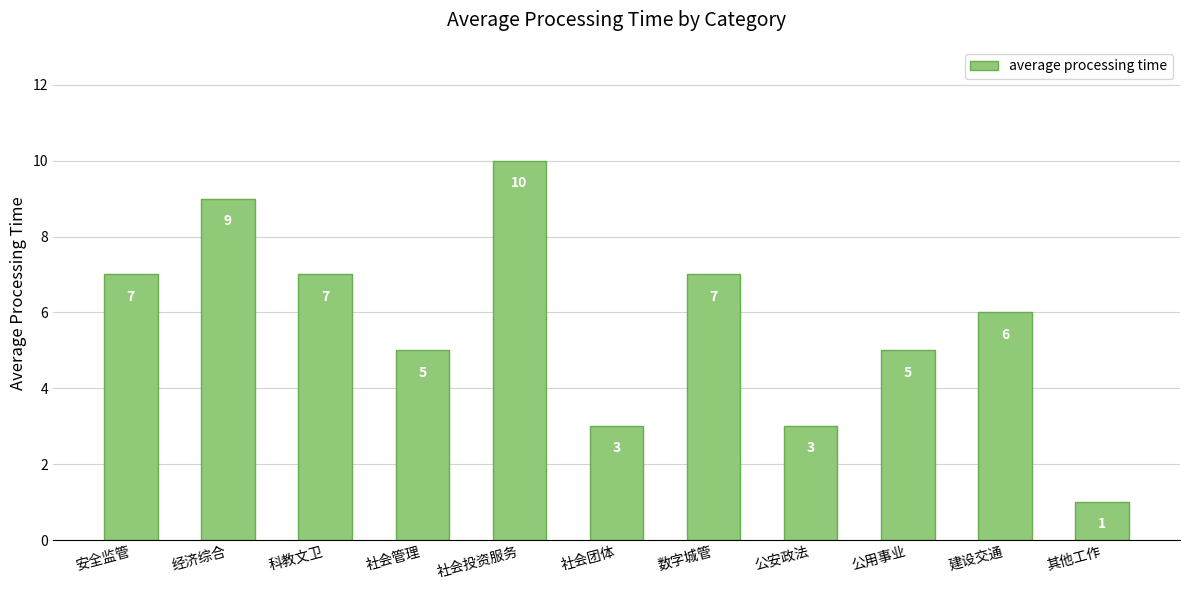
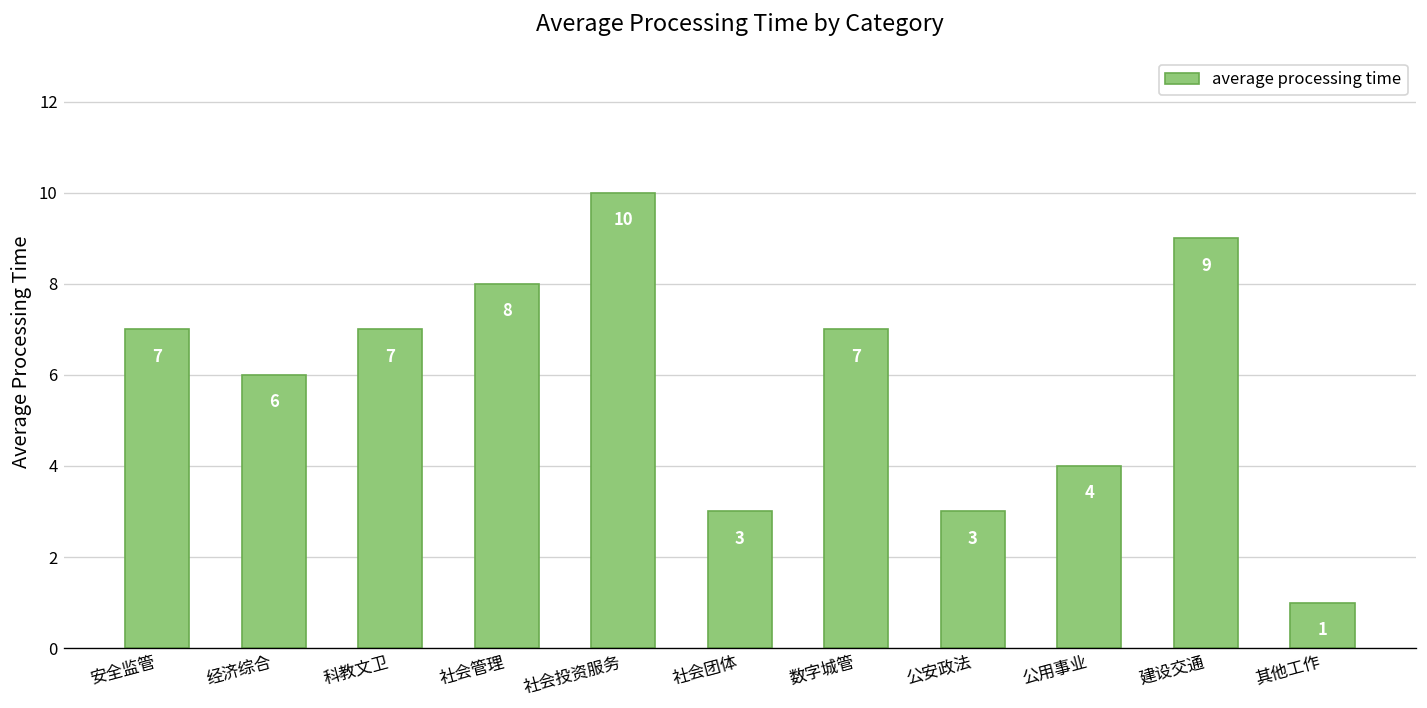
经济综合: 9 -> 6
社会管理: 5 -> 8
公用事业: 5 -> 4
建设交通: 6 -> 9
